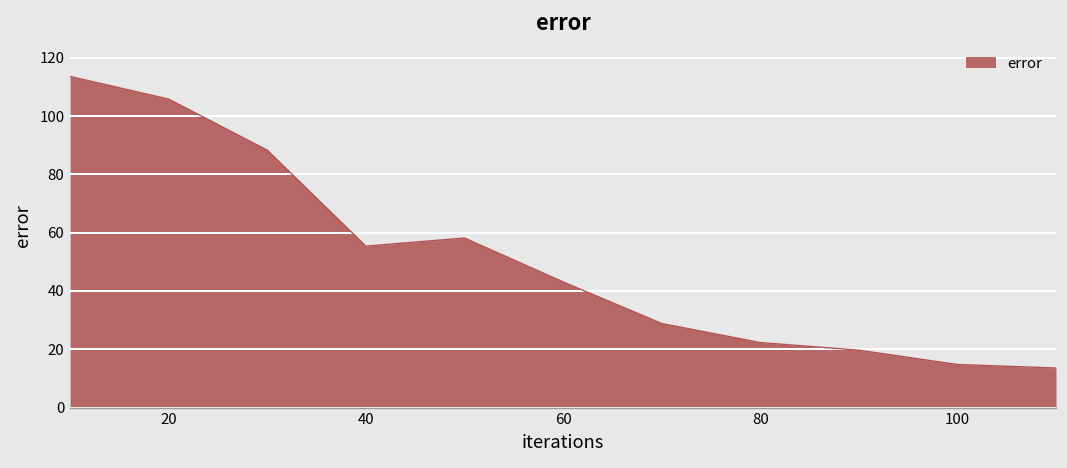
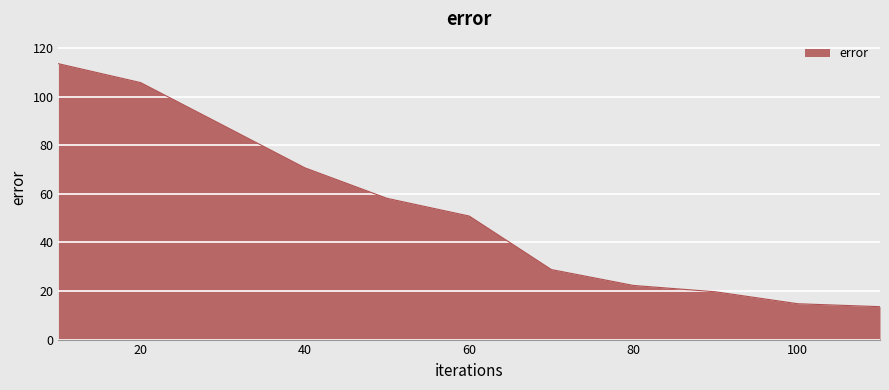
40: 55 -> 71
60: 43 -> 51
